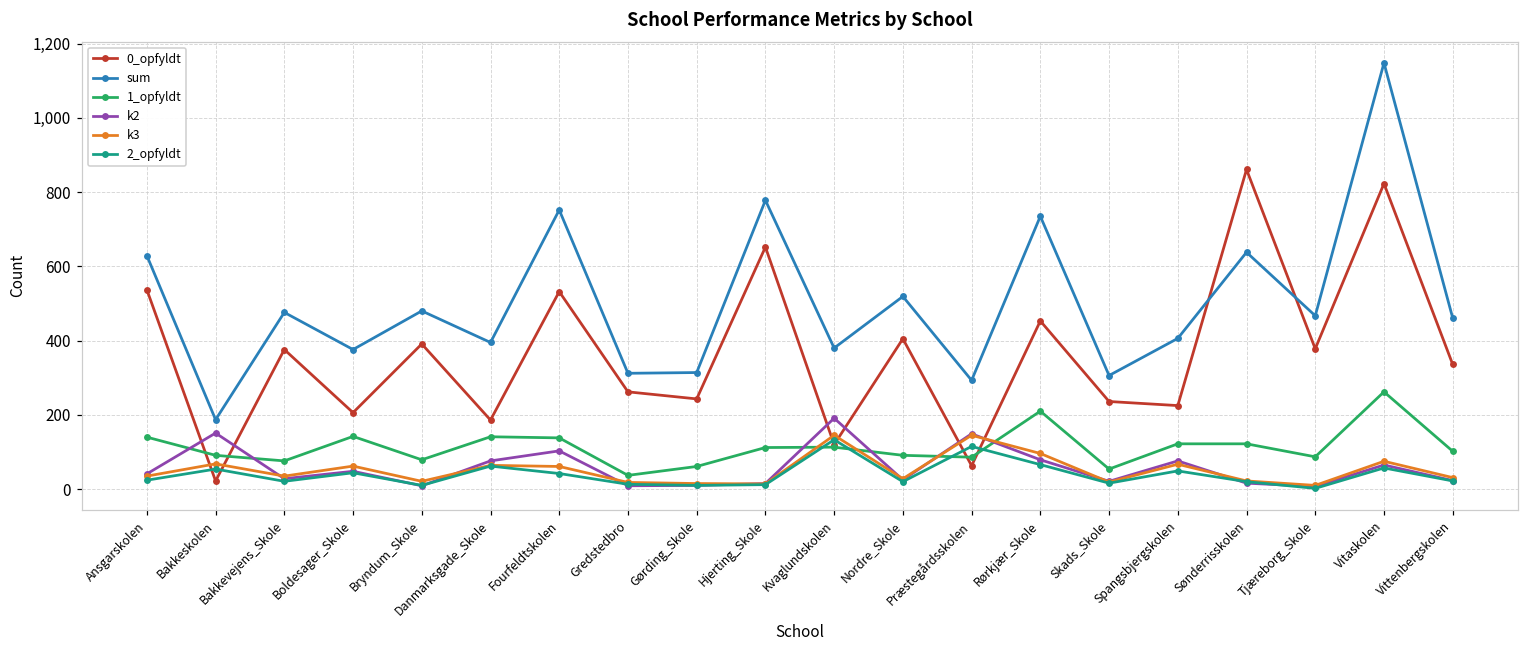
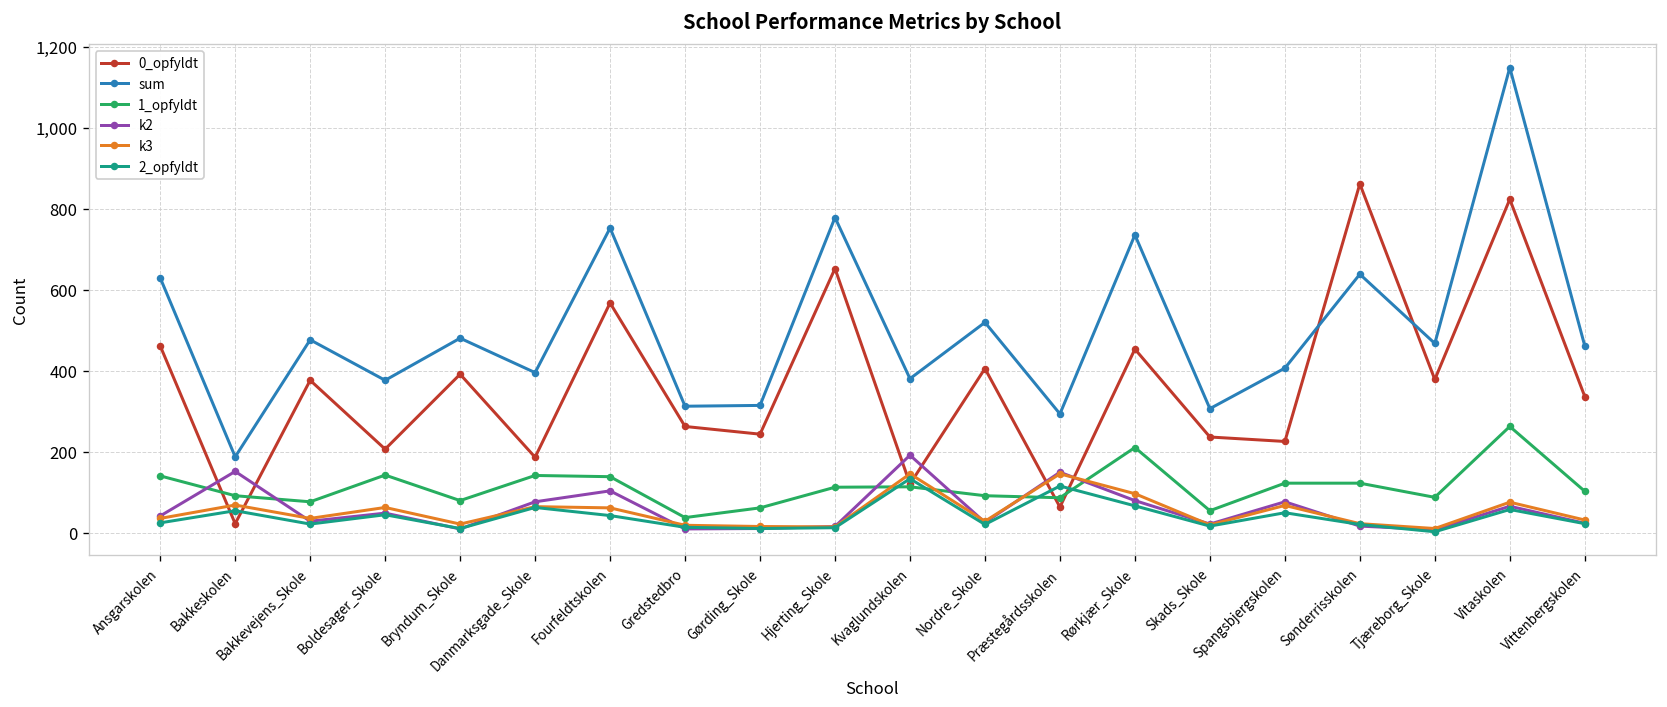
0_opfyldt, Ansgarskolen: 540 -> 460
0_opfyldt, Fourfeldtskolen: 530 -> 570
